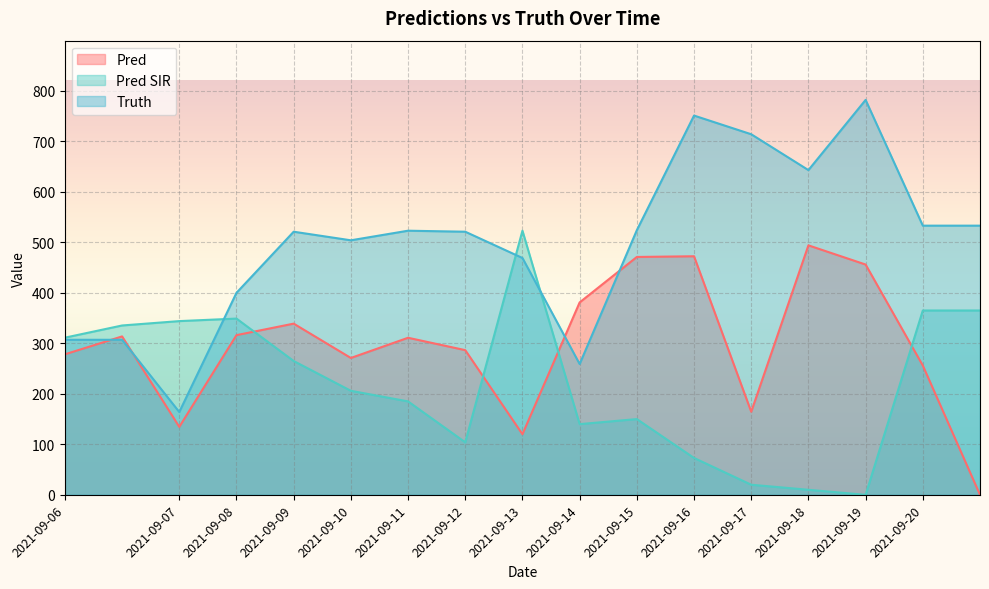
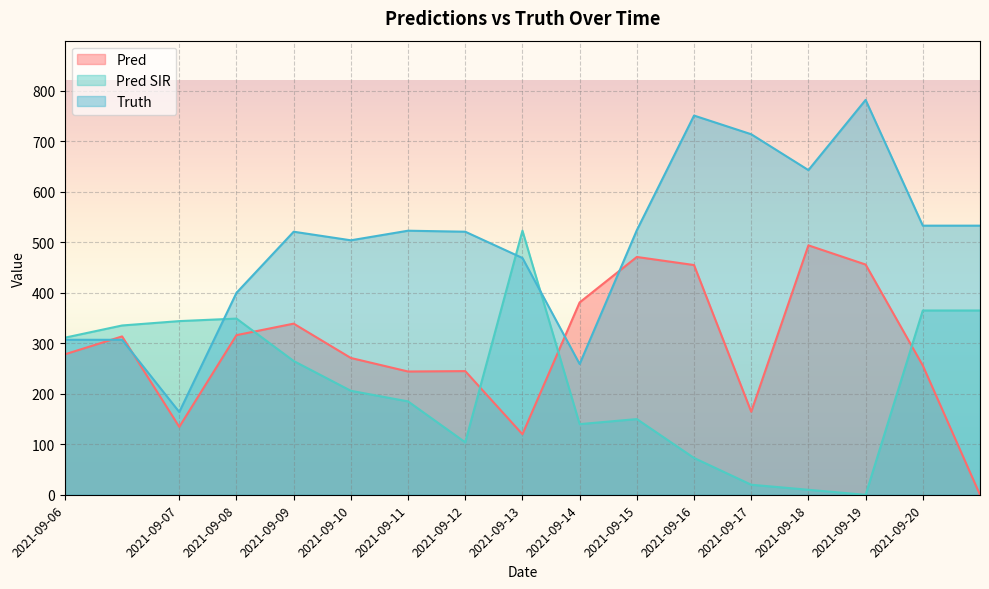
Pred, 2021-09-11: 310 -> 240
Pred, 2021-09-12: 290 -> 250
Pred, 2021-09-16: 470 -> 460
